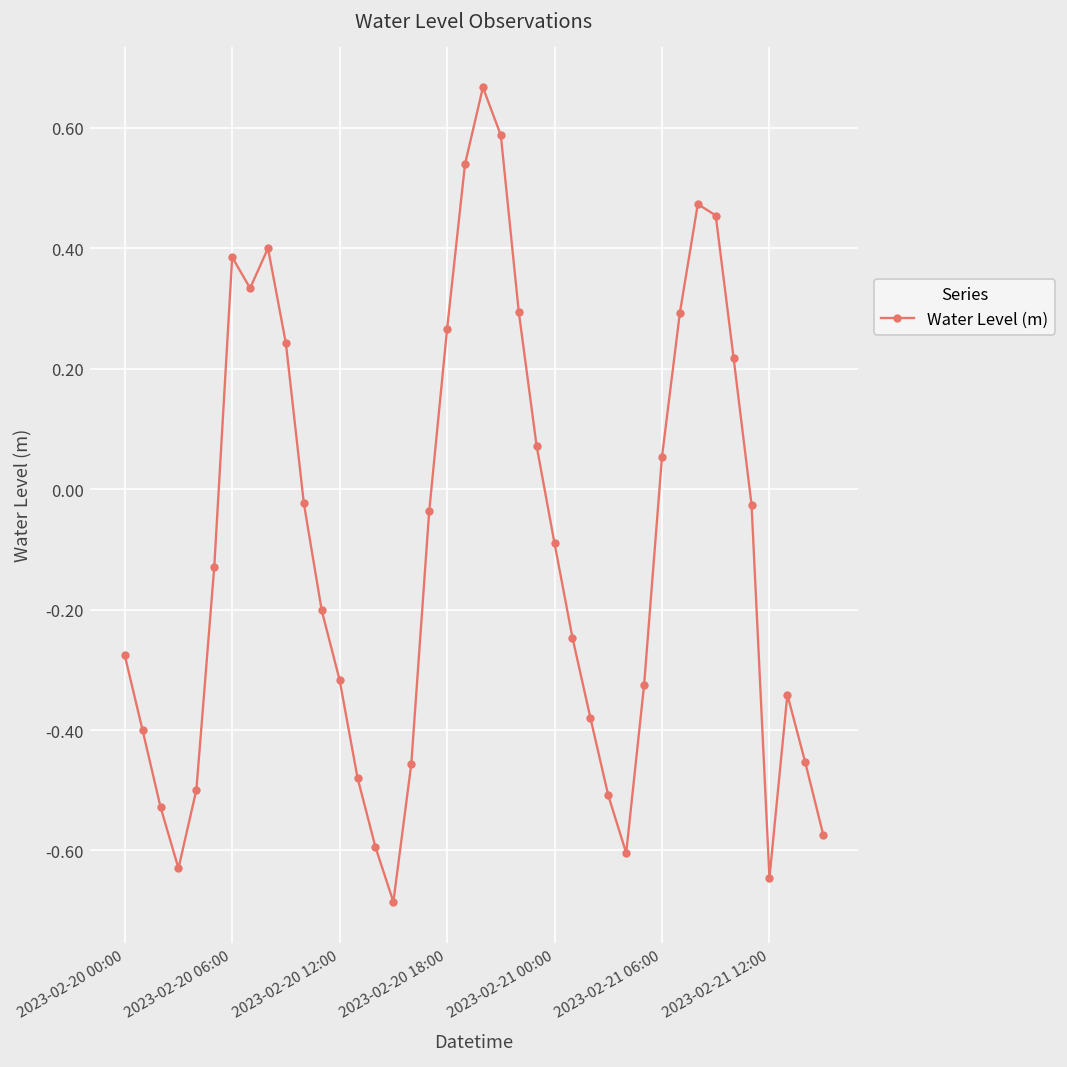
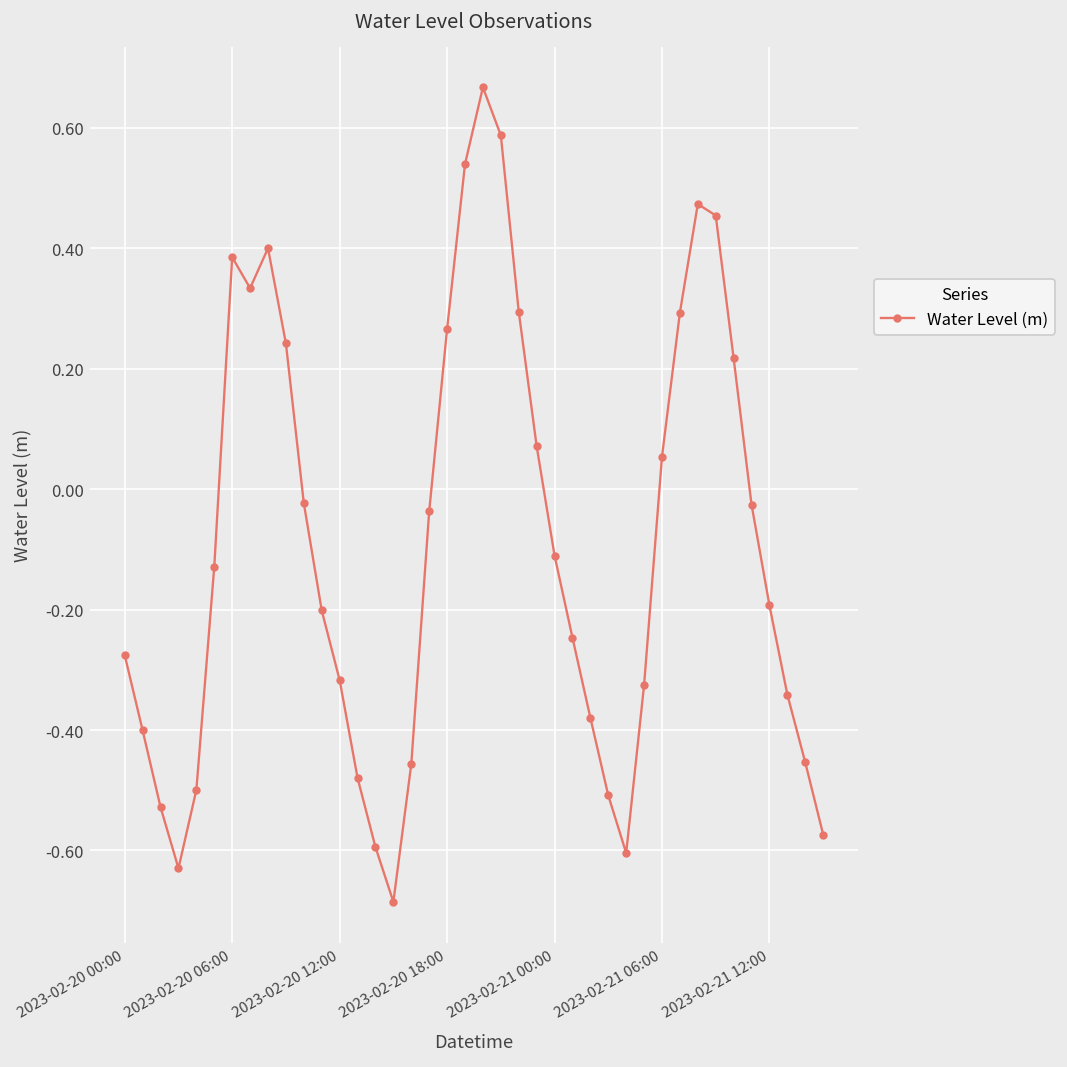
2023-02-21 00:00: -0.09 -> -0.11
2023-02-21 12:00: -0.65 -> -0.19
